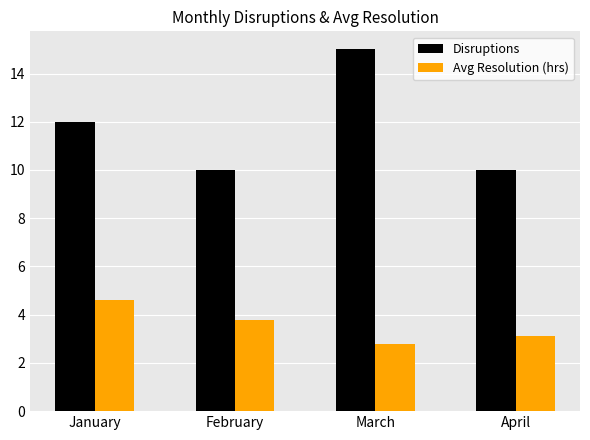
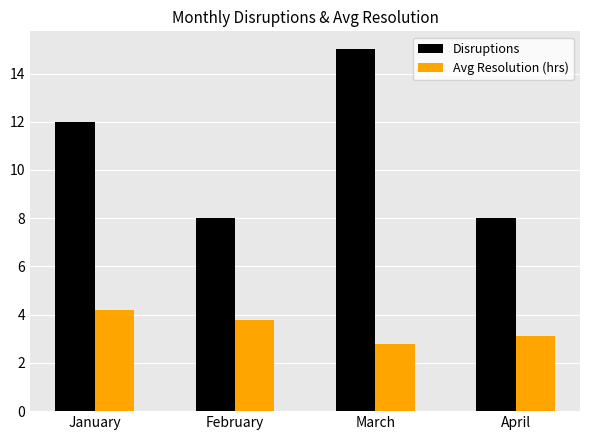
Avg Resolution (hrs), January: 4.6 -> 4.2
Disruptions, February: 10 -> 8
Disruptions, April: 10 -> 8
